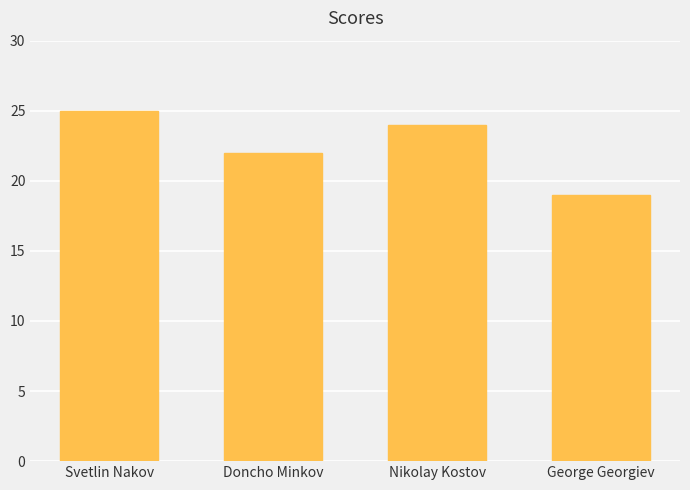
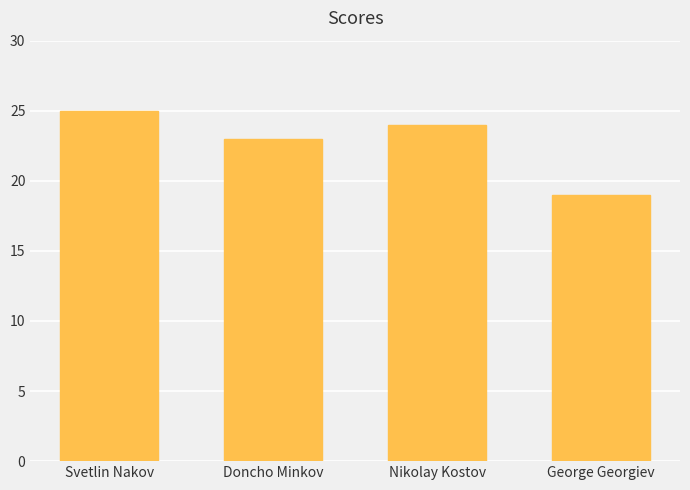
Doncho Minkov: 22 -> 23
